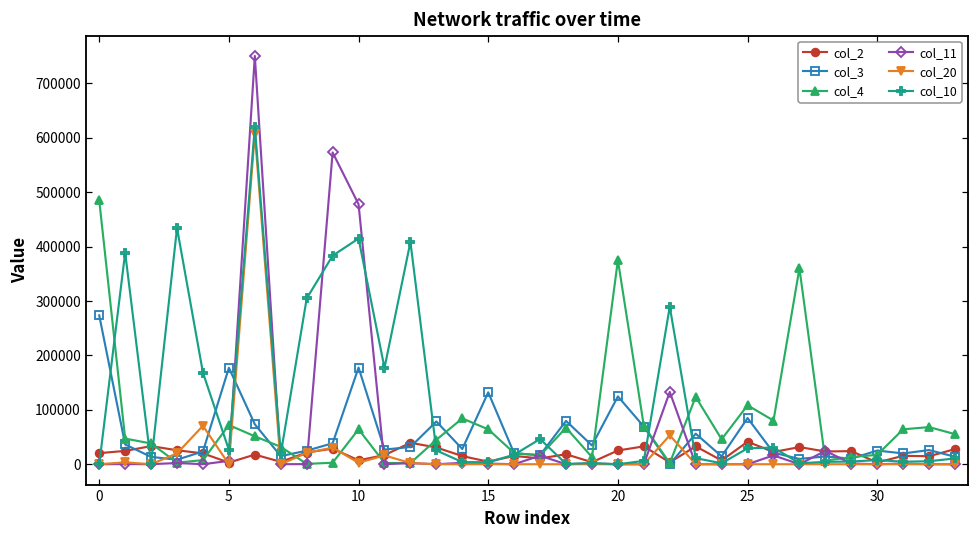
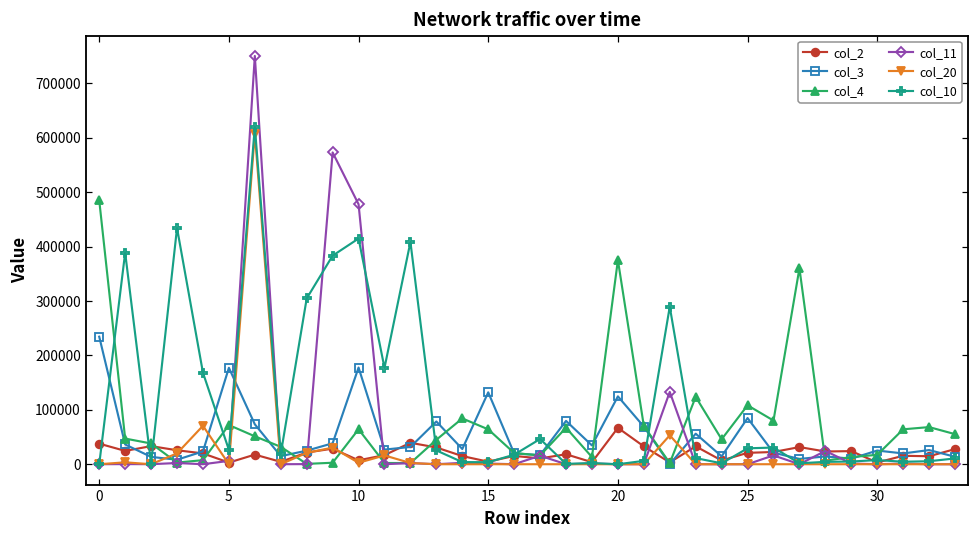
col_2, 0: 20000 -> 40000
col_3, 0: 270000 -> 230000
col_2, 20: 30000 -> 70000
col_2, 25: 40000 -> 20000
